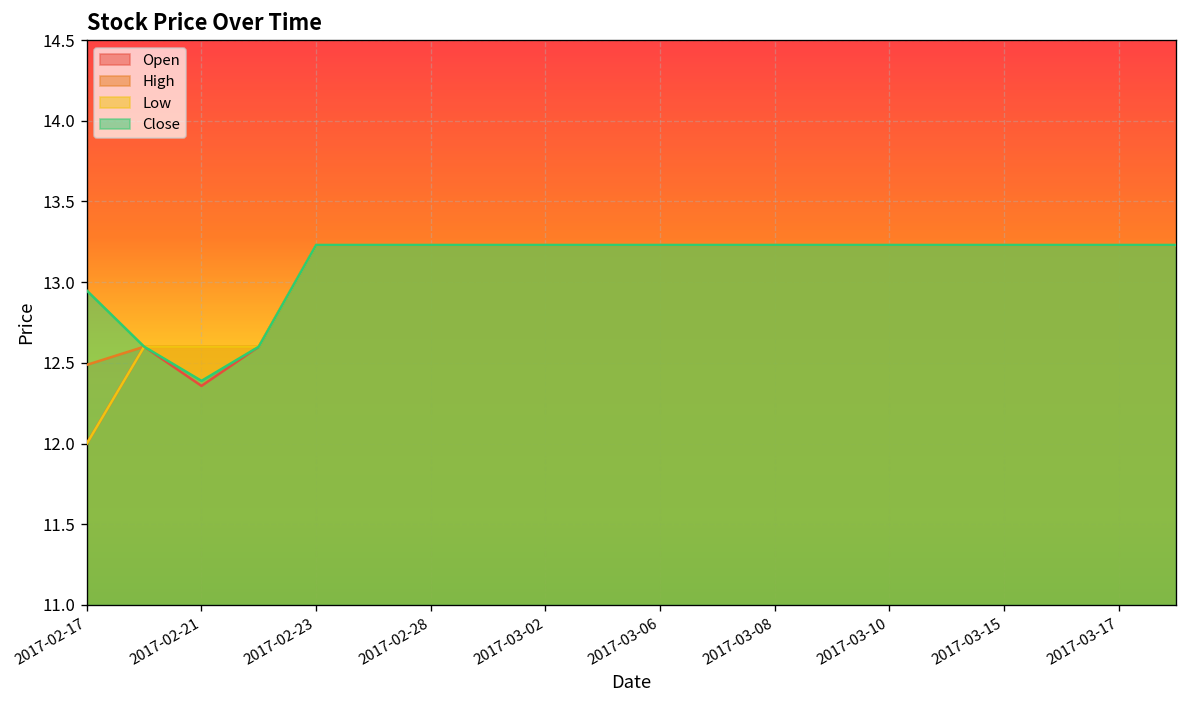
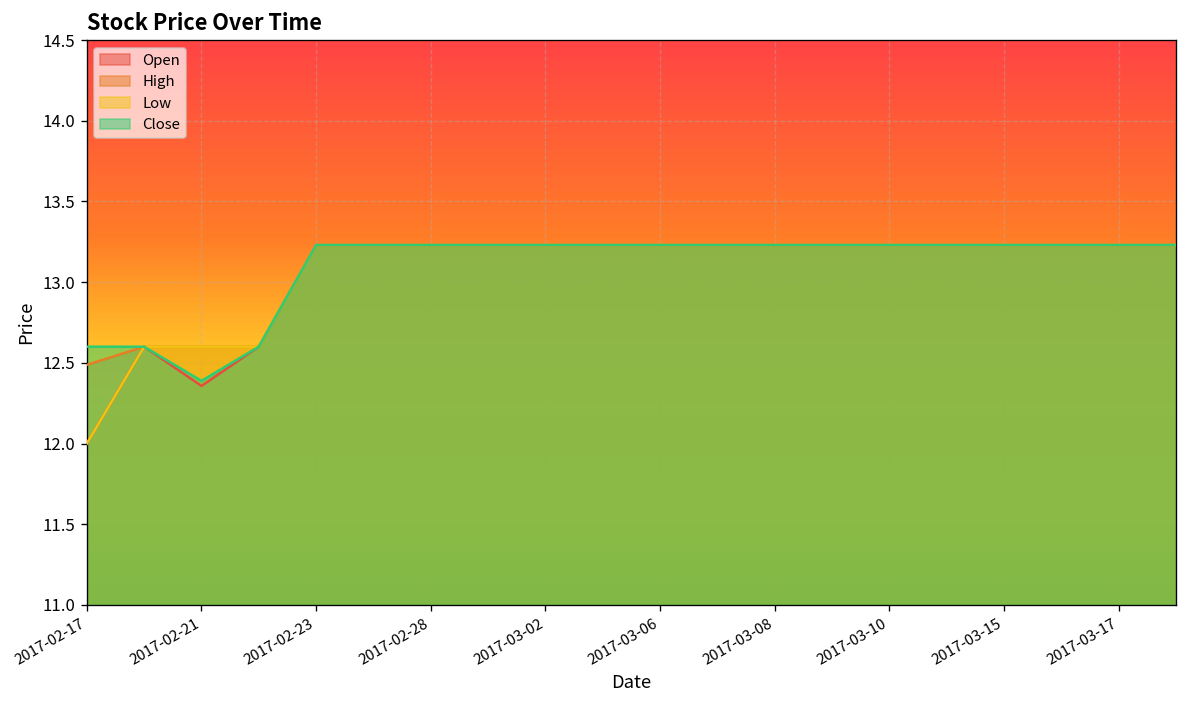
Close, 2017-02-17: 12.95 -> 12.60
